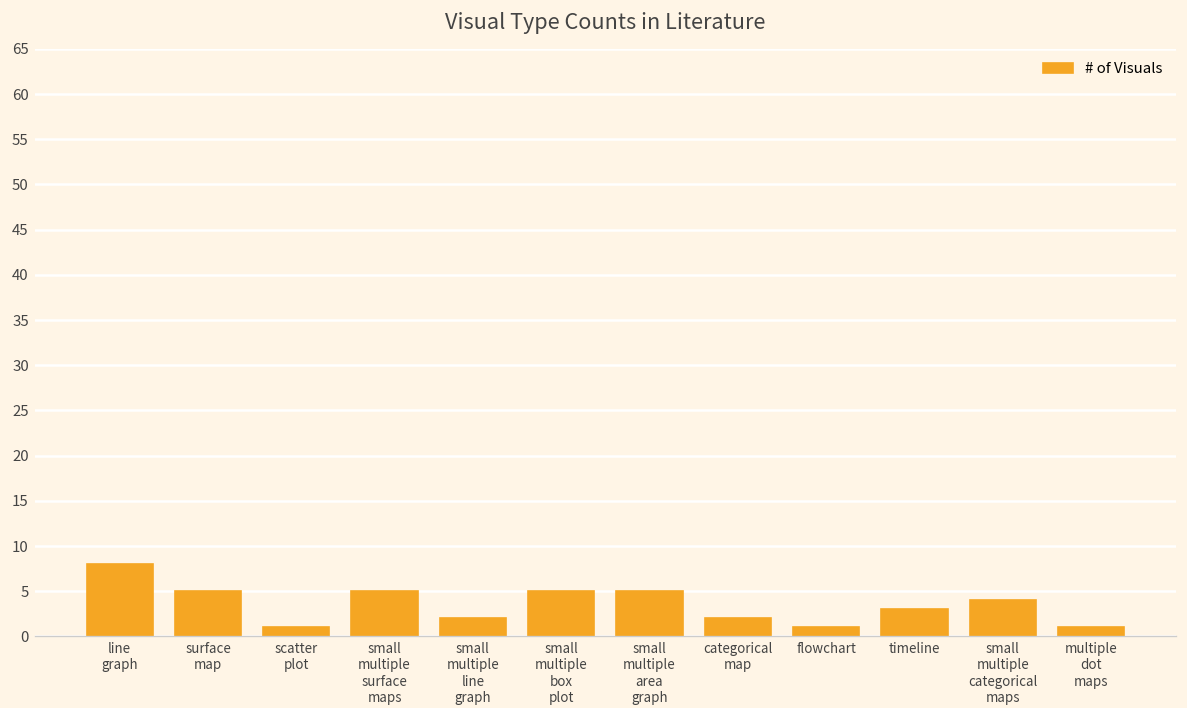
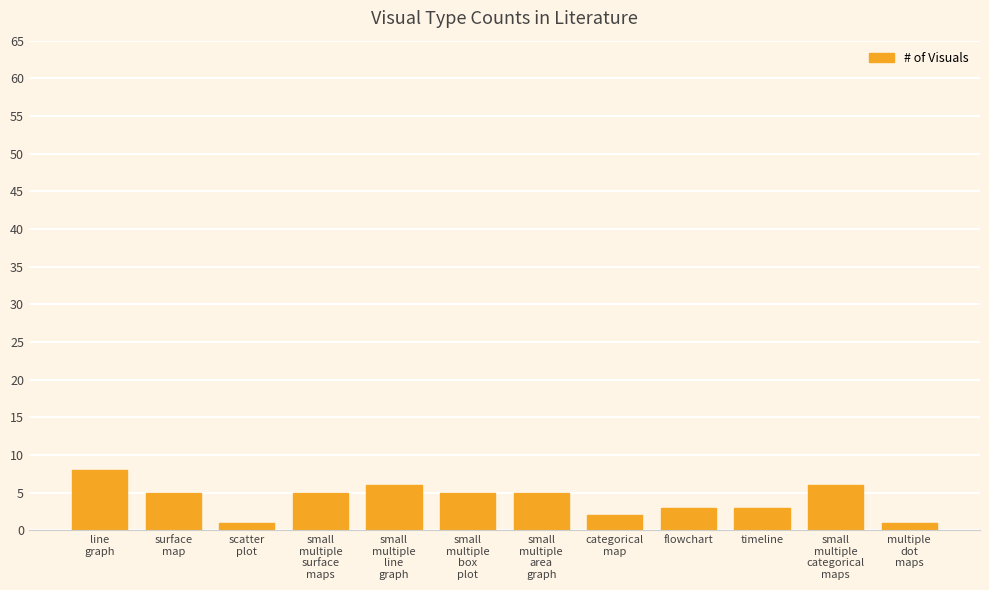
small multiple line graph: 2 -> 6
flowchart: 1 -> 3
small multiple categorical maps: 4 -> 6
